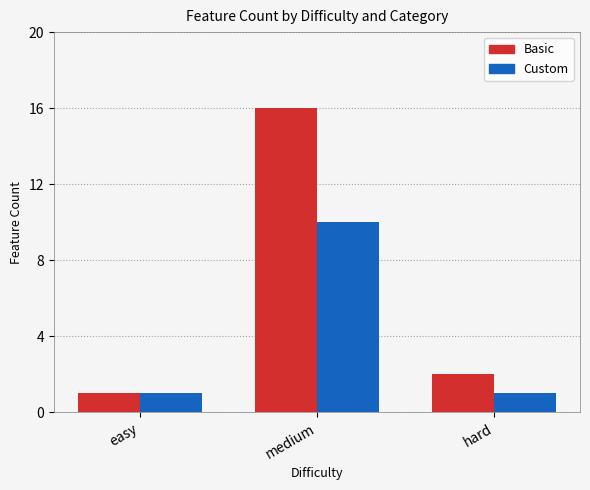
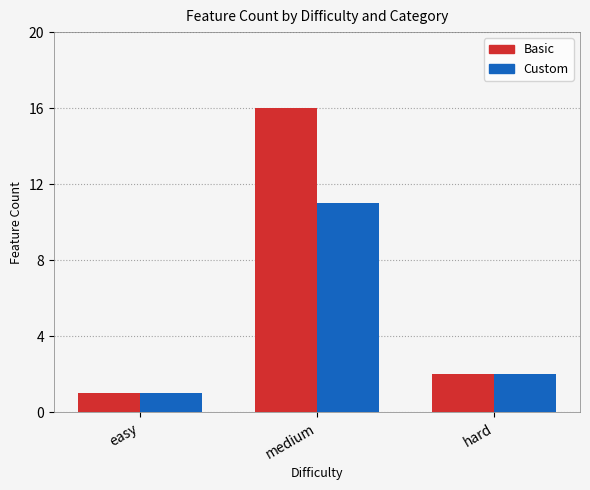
Custom, medium: 10 -> 11
Custom, hard: 1 -> 2
